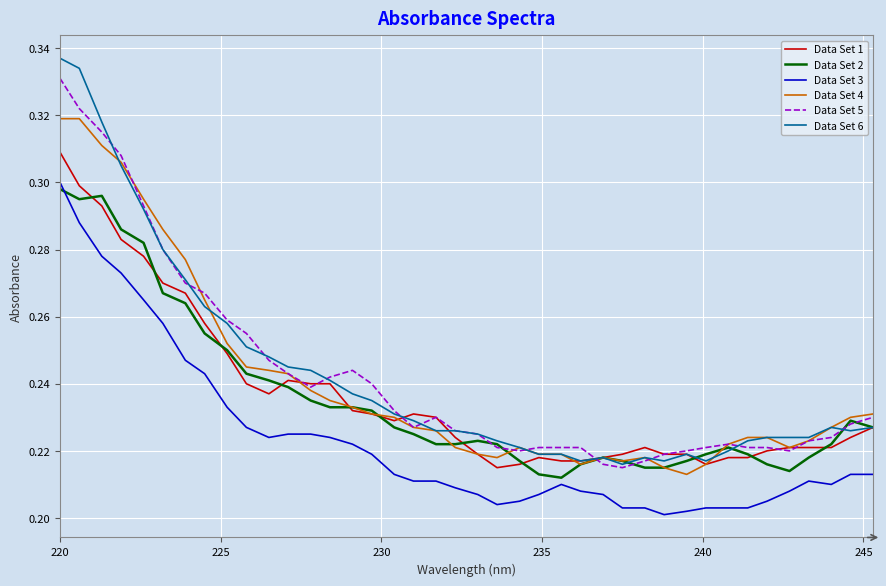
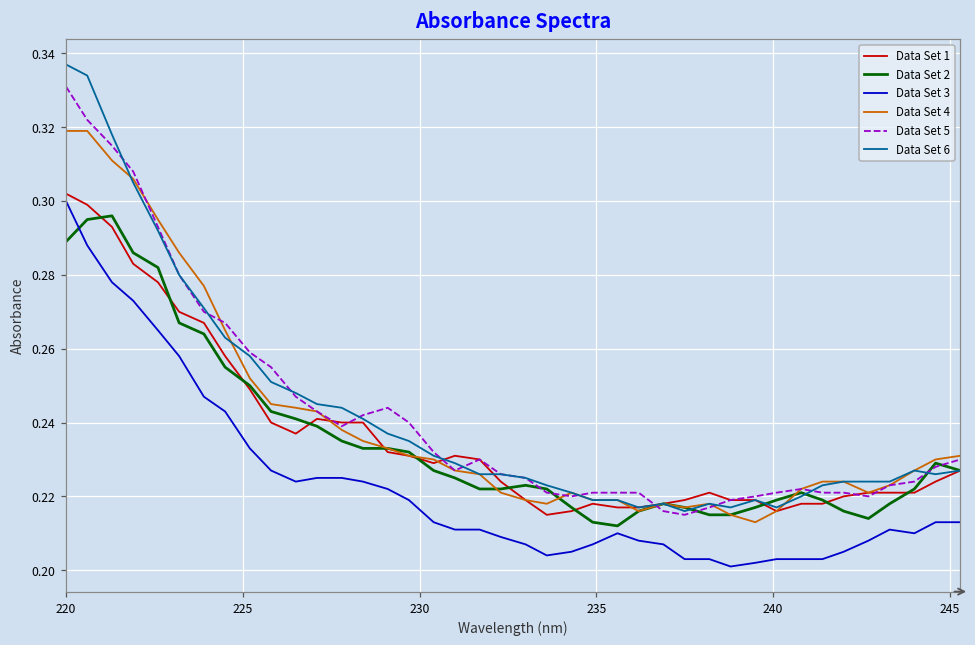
Data Set 1, 220: 0.309 -> 0.302
Data Set 2, 220: 0.298 -> 0.289
